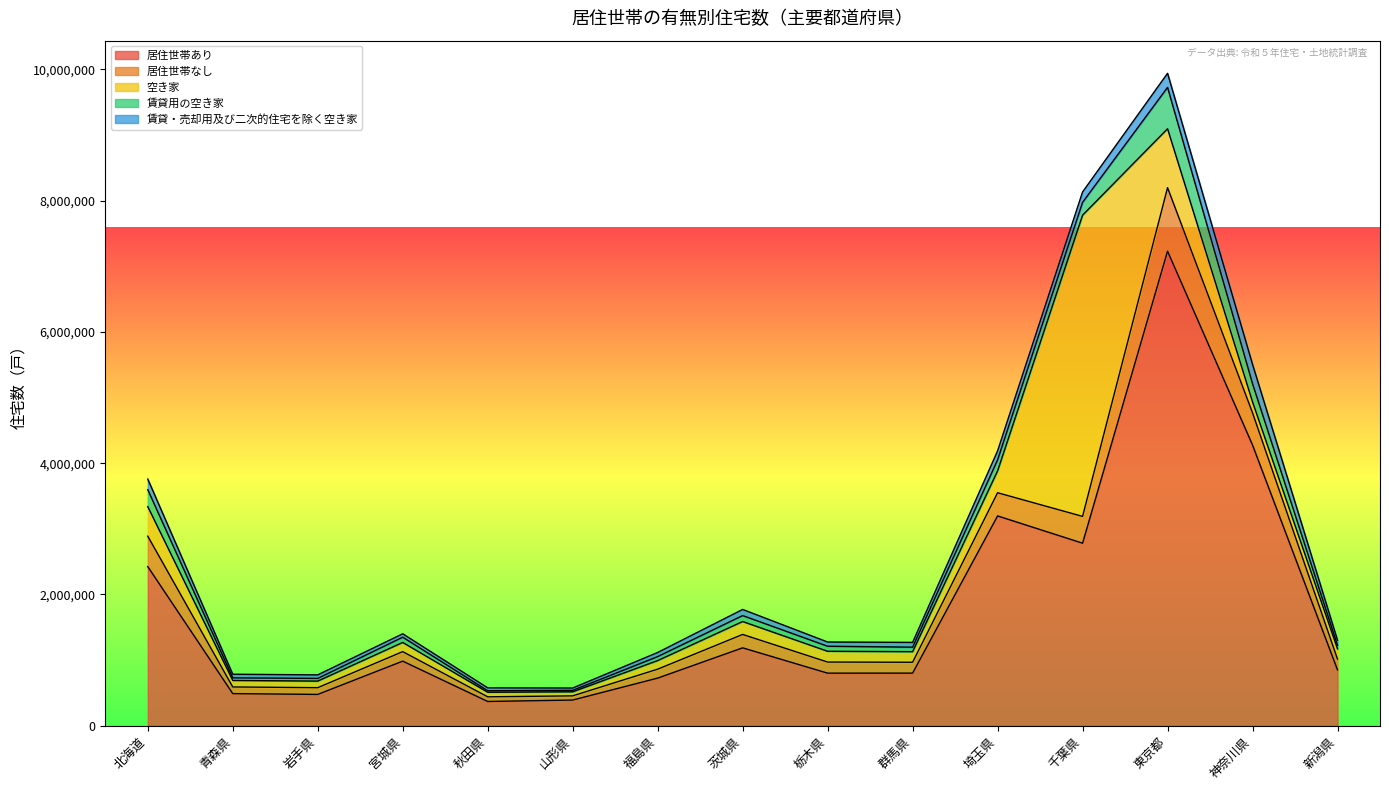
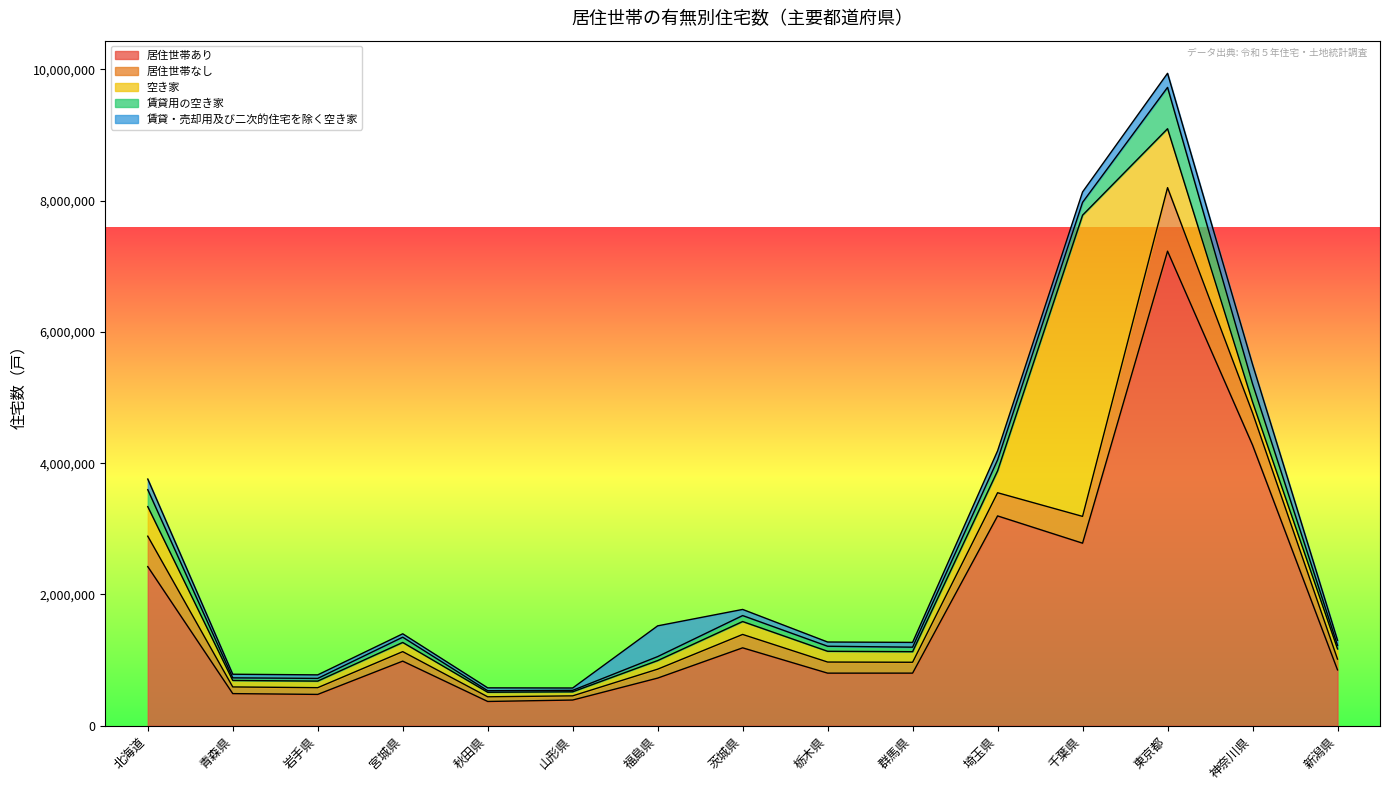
賃貸・売却用及び二次的住宅を除く空き家, 福島県: 100,000 -> 500,000
